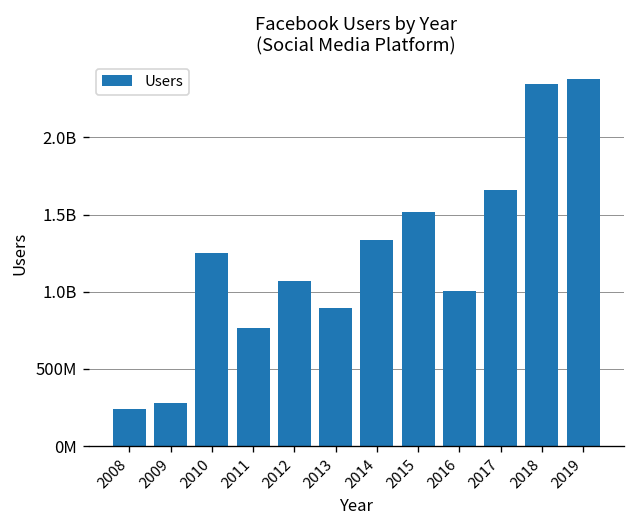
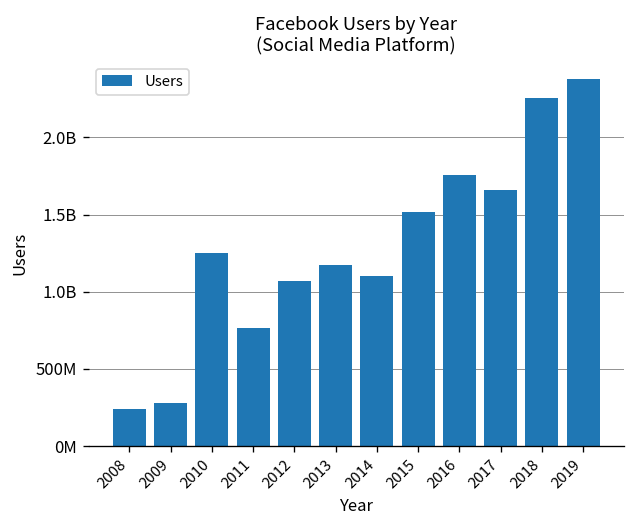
2013: 900000000 -> 1170000000
2014: 1330000000 -> 1100000000
2016: 1000000000 -> 1750000000
2018: 2350000000 -> 2260000000
